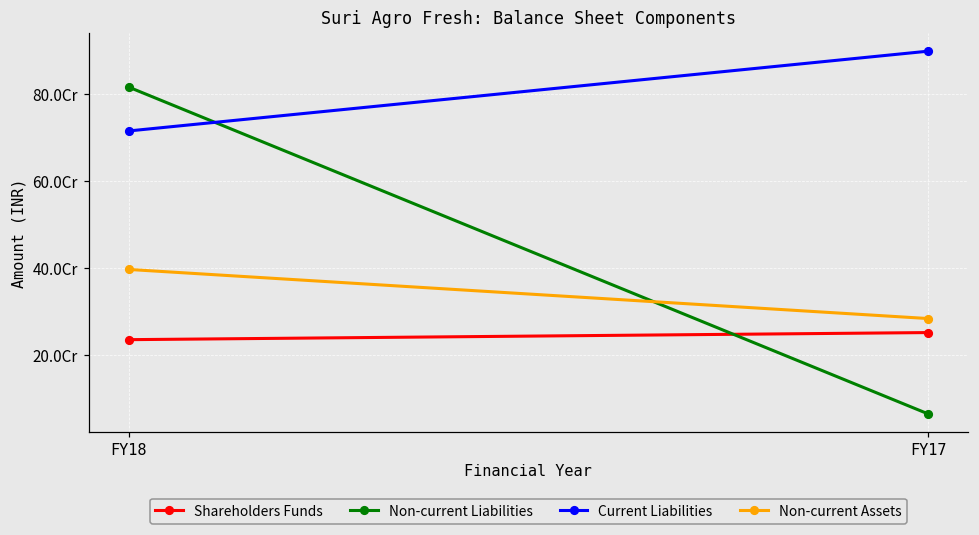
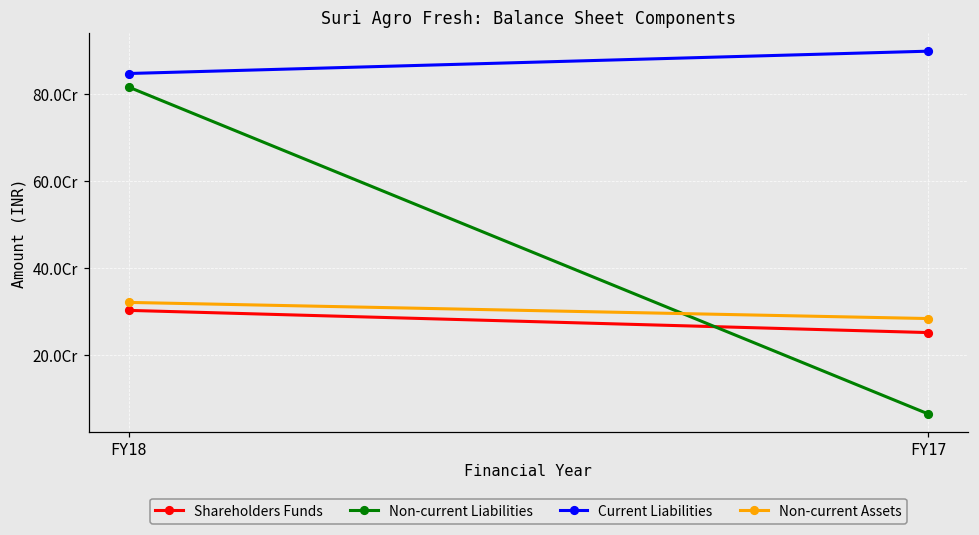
Shareholders Funds, FY18: 24Cr -> 30Cr
Current Liabilities, FY18: 72Cr -> 85Cr
Non-current Assets, FY18: 40Cr -> 32Cr
